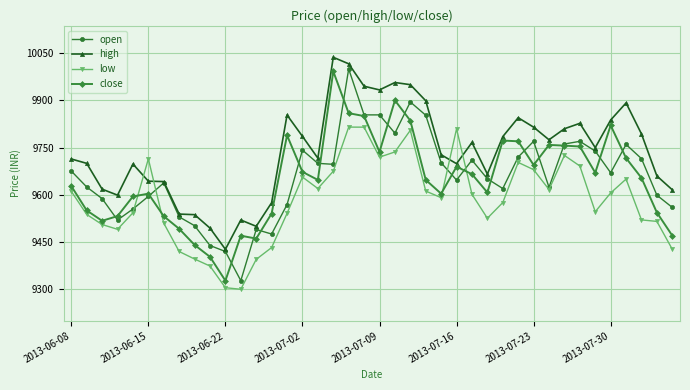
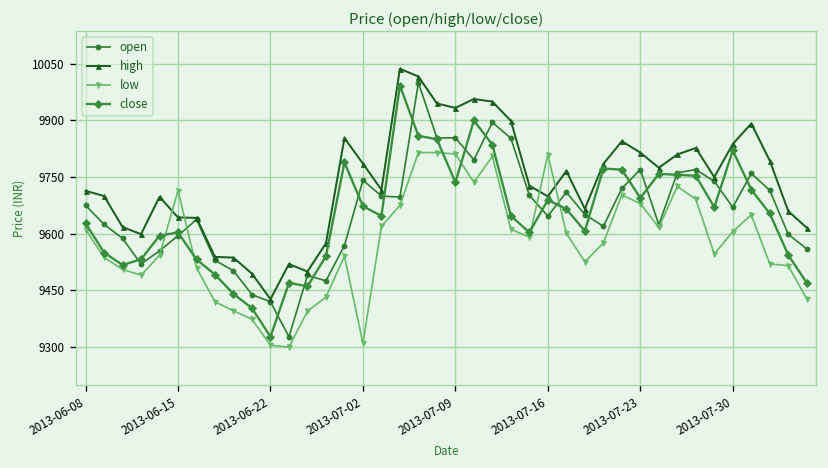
low, 2013-07-02: 9660 -> 9310
low, 2013-07-09: 9720 -> 9810
